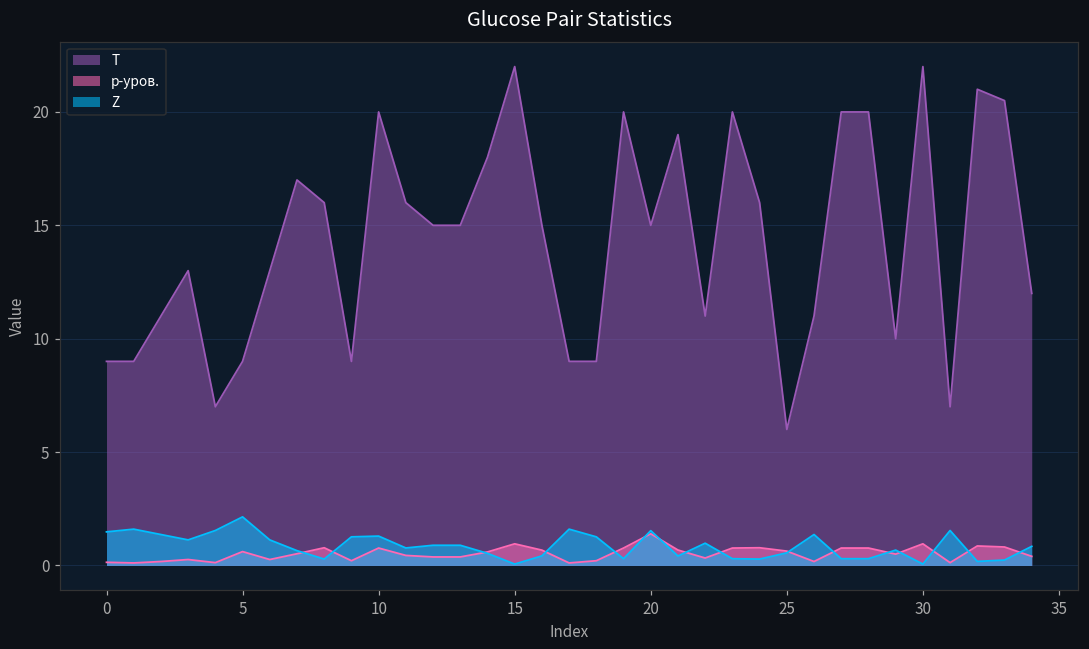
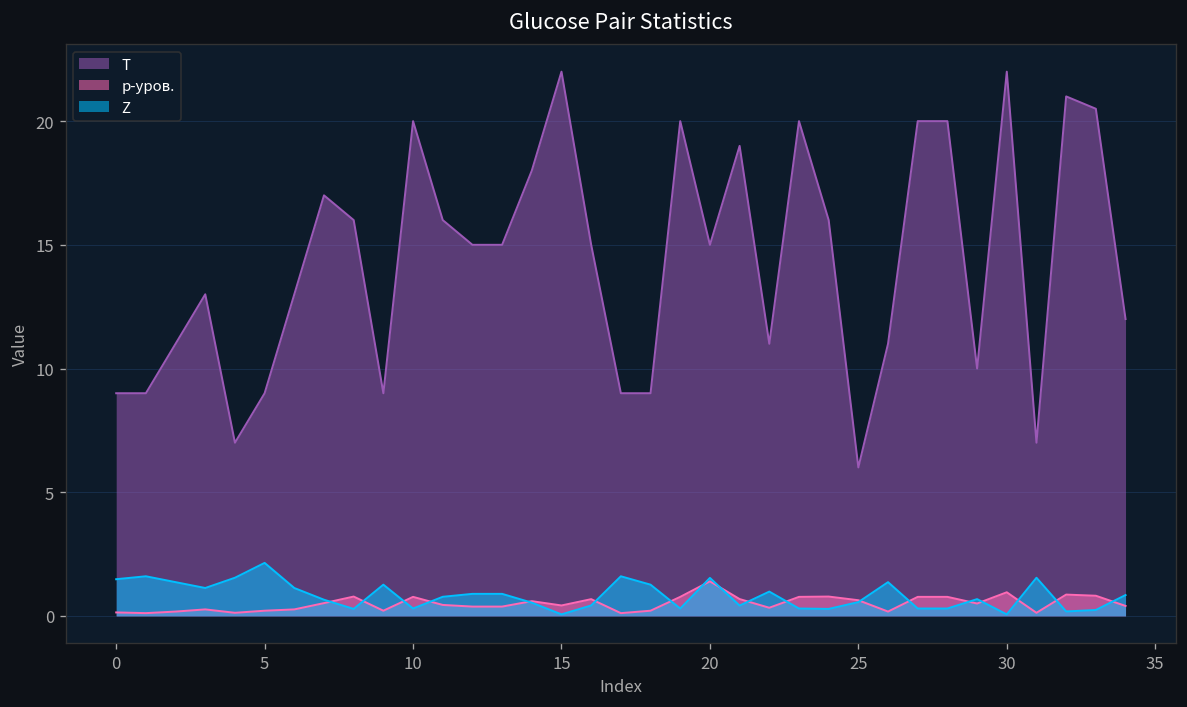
p-уров., 5: 0.6 -> 0.2
Z, 10: 1.3 -> 0.3
p-уров., 15: 1.0 -> 0.4
